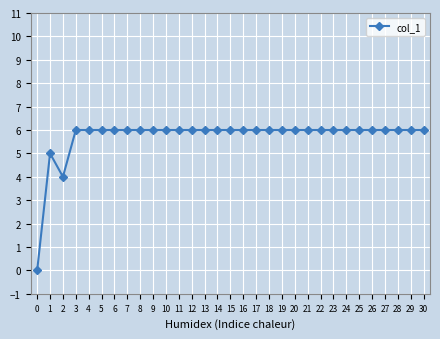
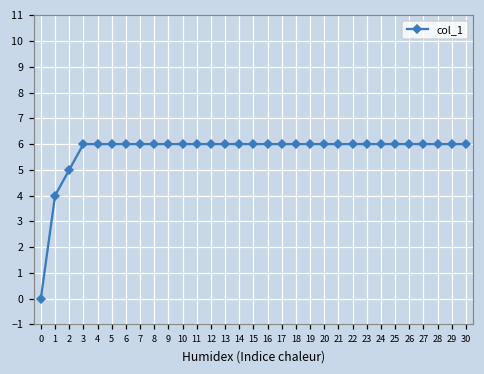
1: 5 -> 4
2: 4 -> 5
